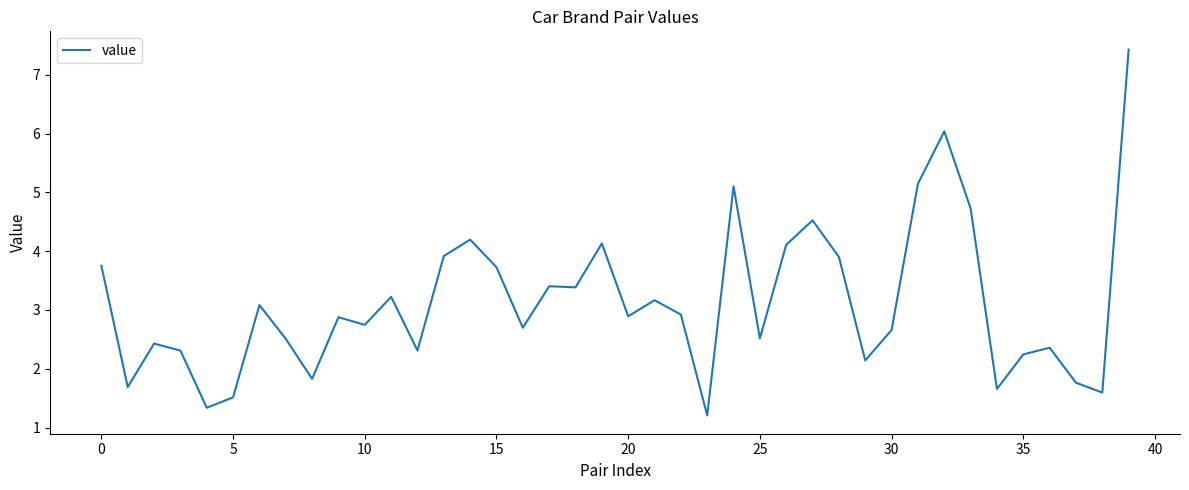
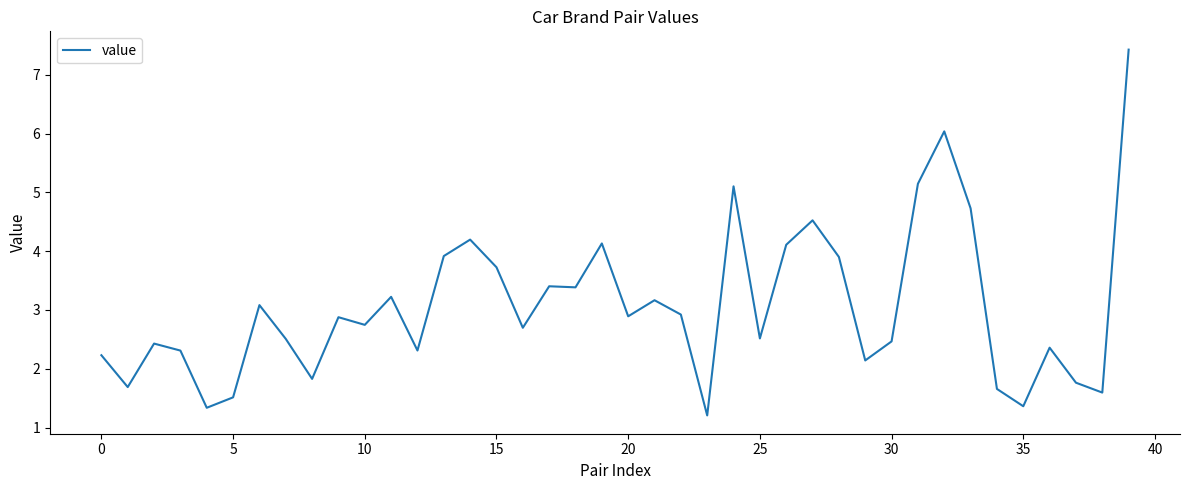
0: 3.8 -> 2.2
30: 2.7 -> 2.5
35: 2.2 -> 1.4
